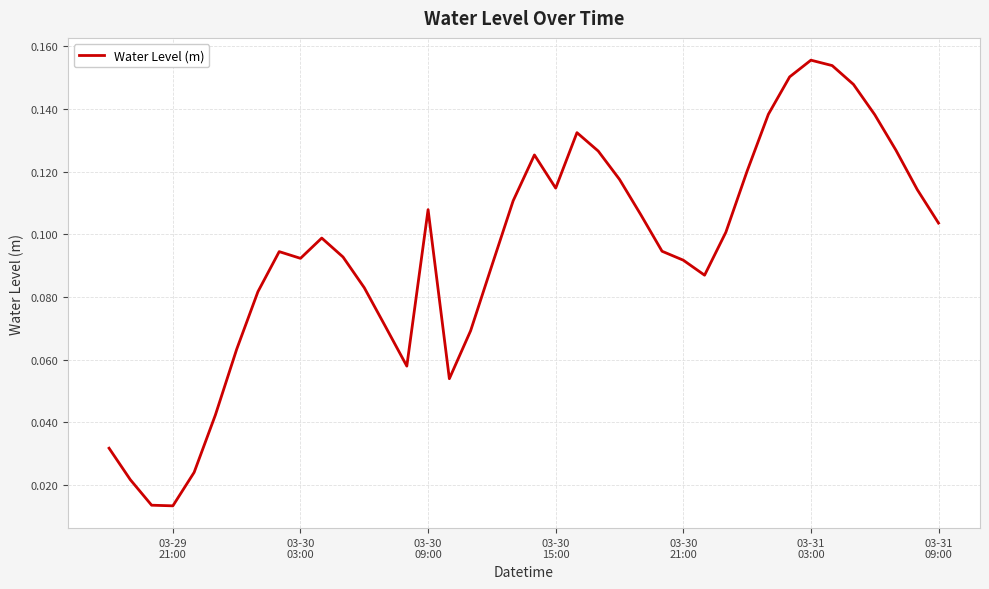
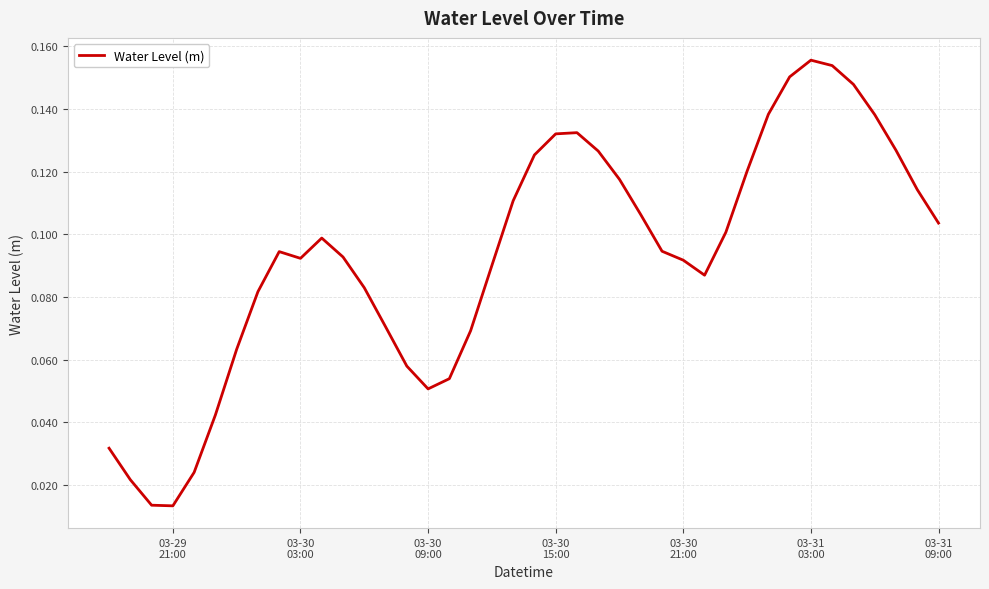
03-30 09:00: 0.108 -> 0.051
03-30 15:00: 0.115 -> 0.132
